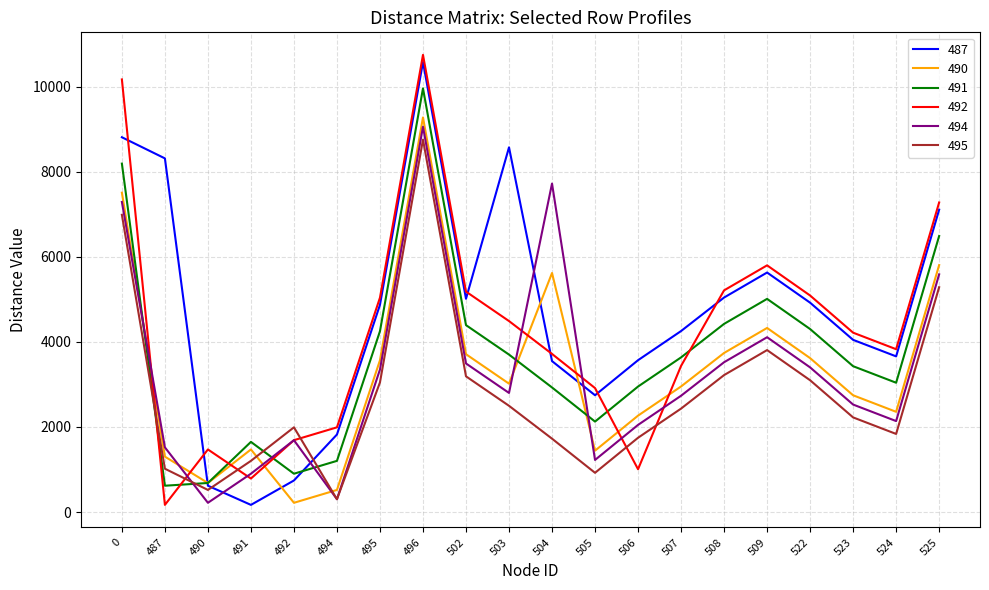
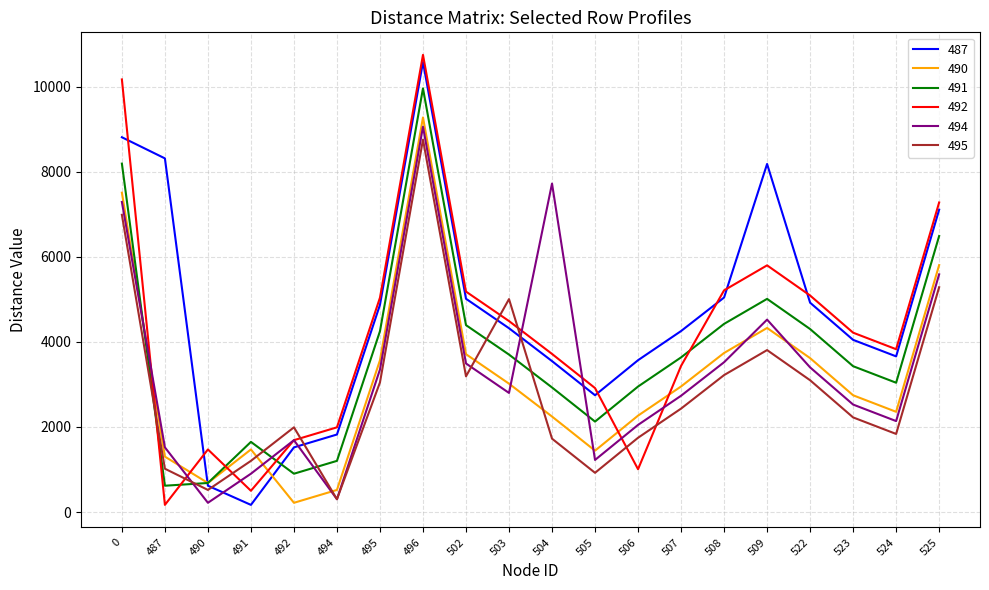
492, 491: 800 -> 500
487, 492: 700 -> 1500
487, 503: 8600 -> 4300
495, 503: 2500 -> 5000
490, 504: 5600 -> 2200
487, 509: 5600 -> 8200
494, 509: 4100 -> 4500
